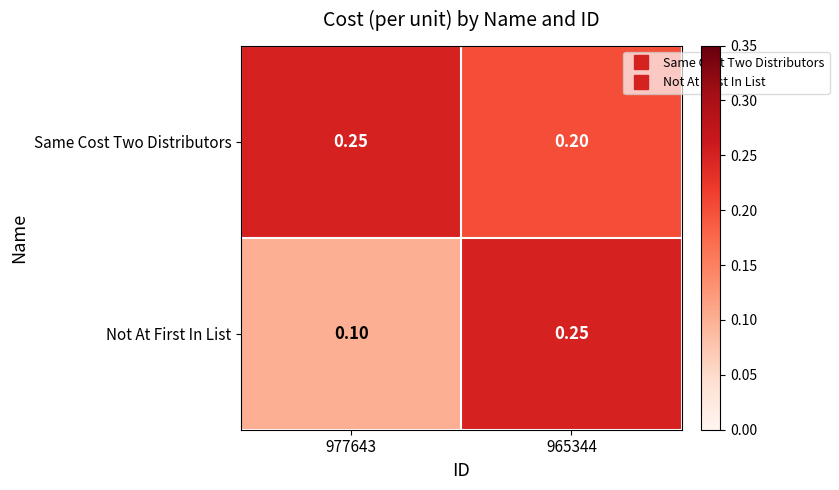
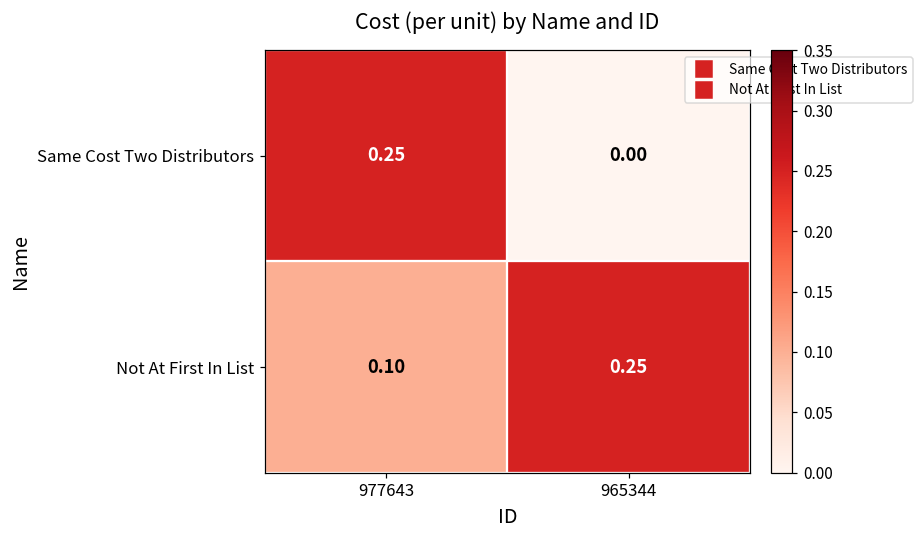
Same Cost Two Distributors, 965344: 0.20 -> 0.00
